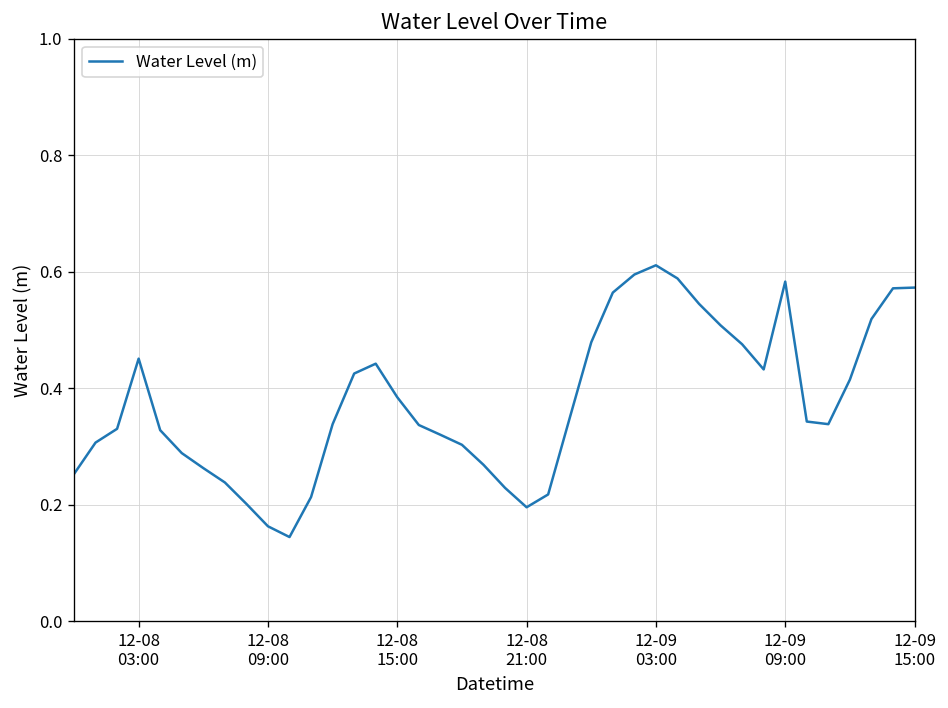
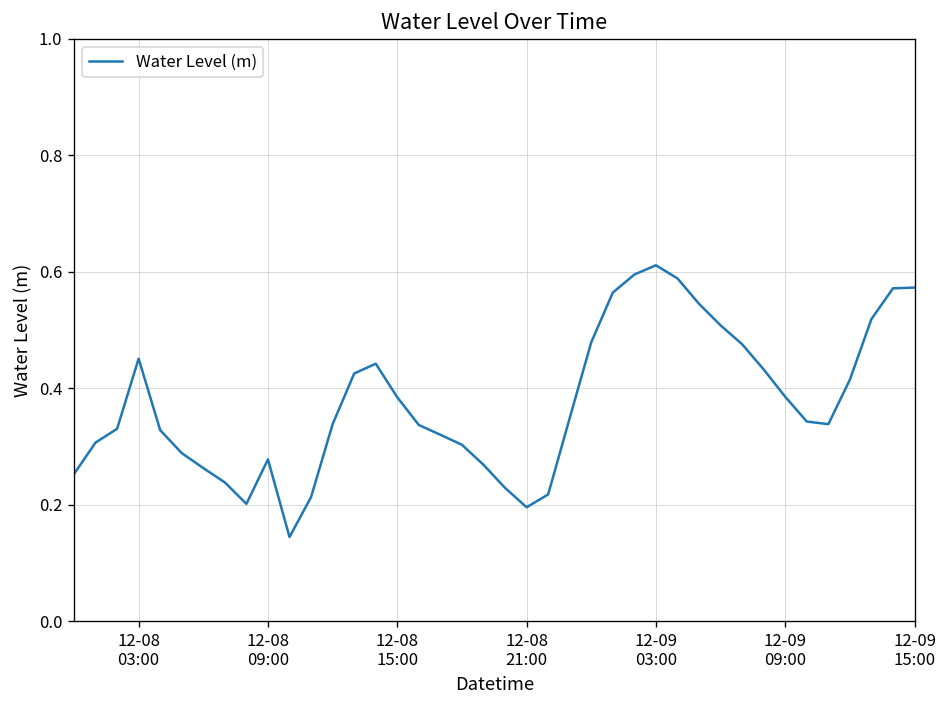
12-08 09:00: 0.16 -> 0.28
12-09 09:00: 0.58 -> 0.39
